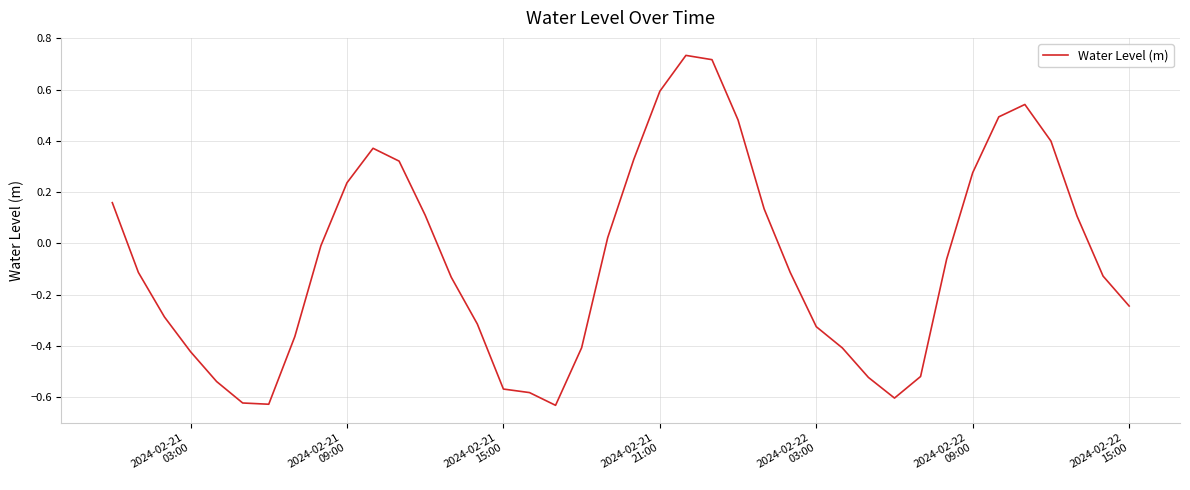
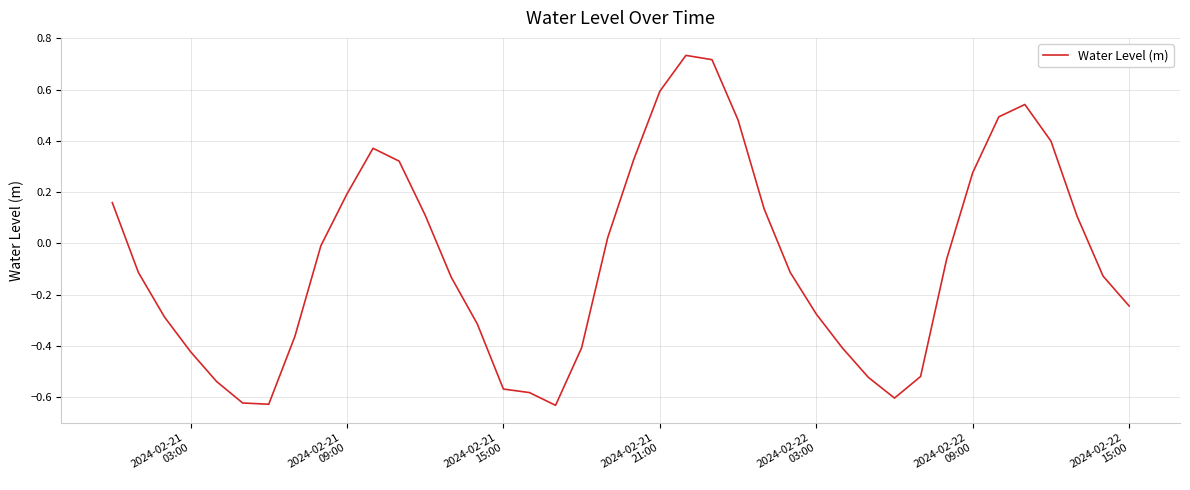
2024-02-21 09:00: 0.24 -> 0.19
2024-02-22 03:00: -0.33 -> -0.28
